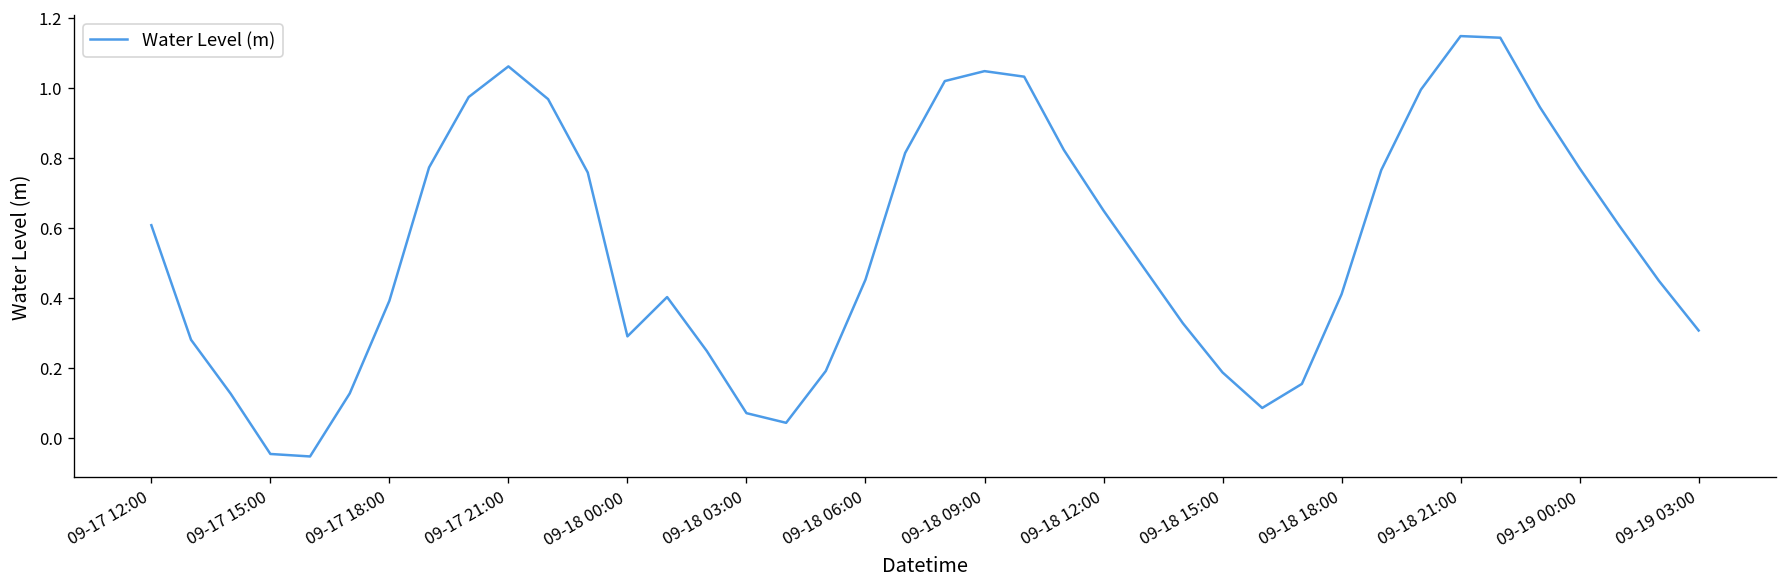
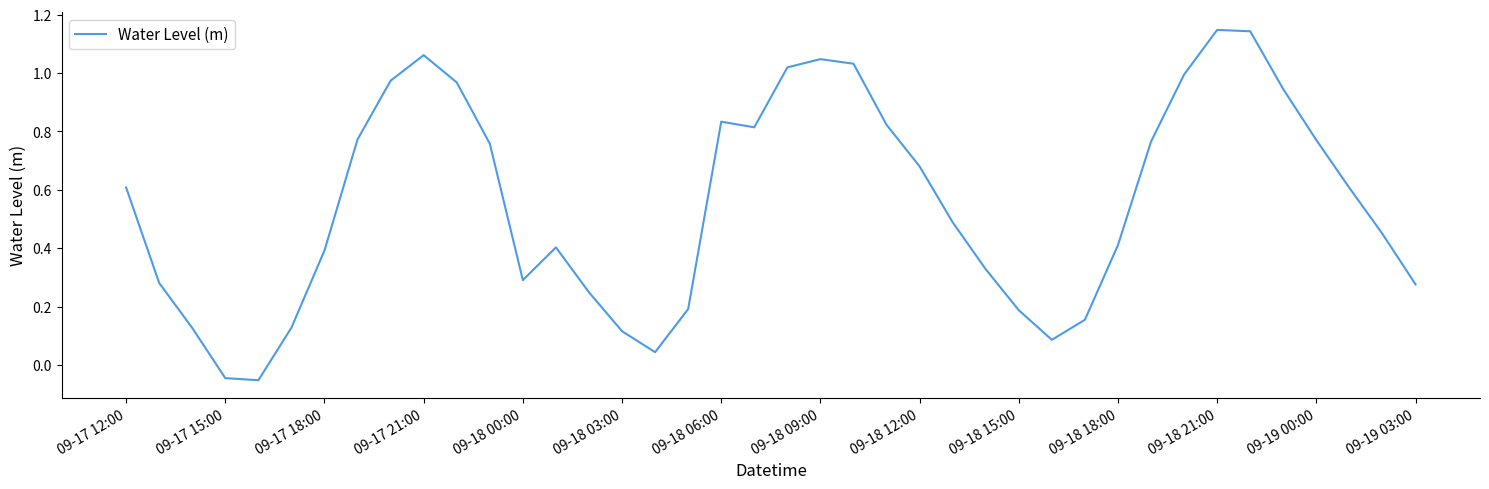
09-18 03:00: 0.07 -> 0.12
09-18 06:00: 0.45 -> 0.83
09-18 12:00: 0.65 -> 0.68
09-19 03:00: 0.31 -> 0.28
